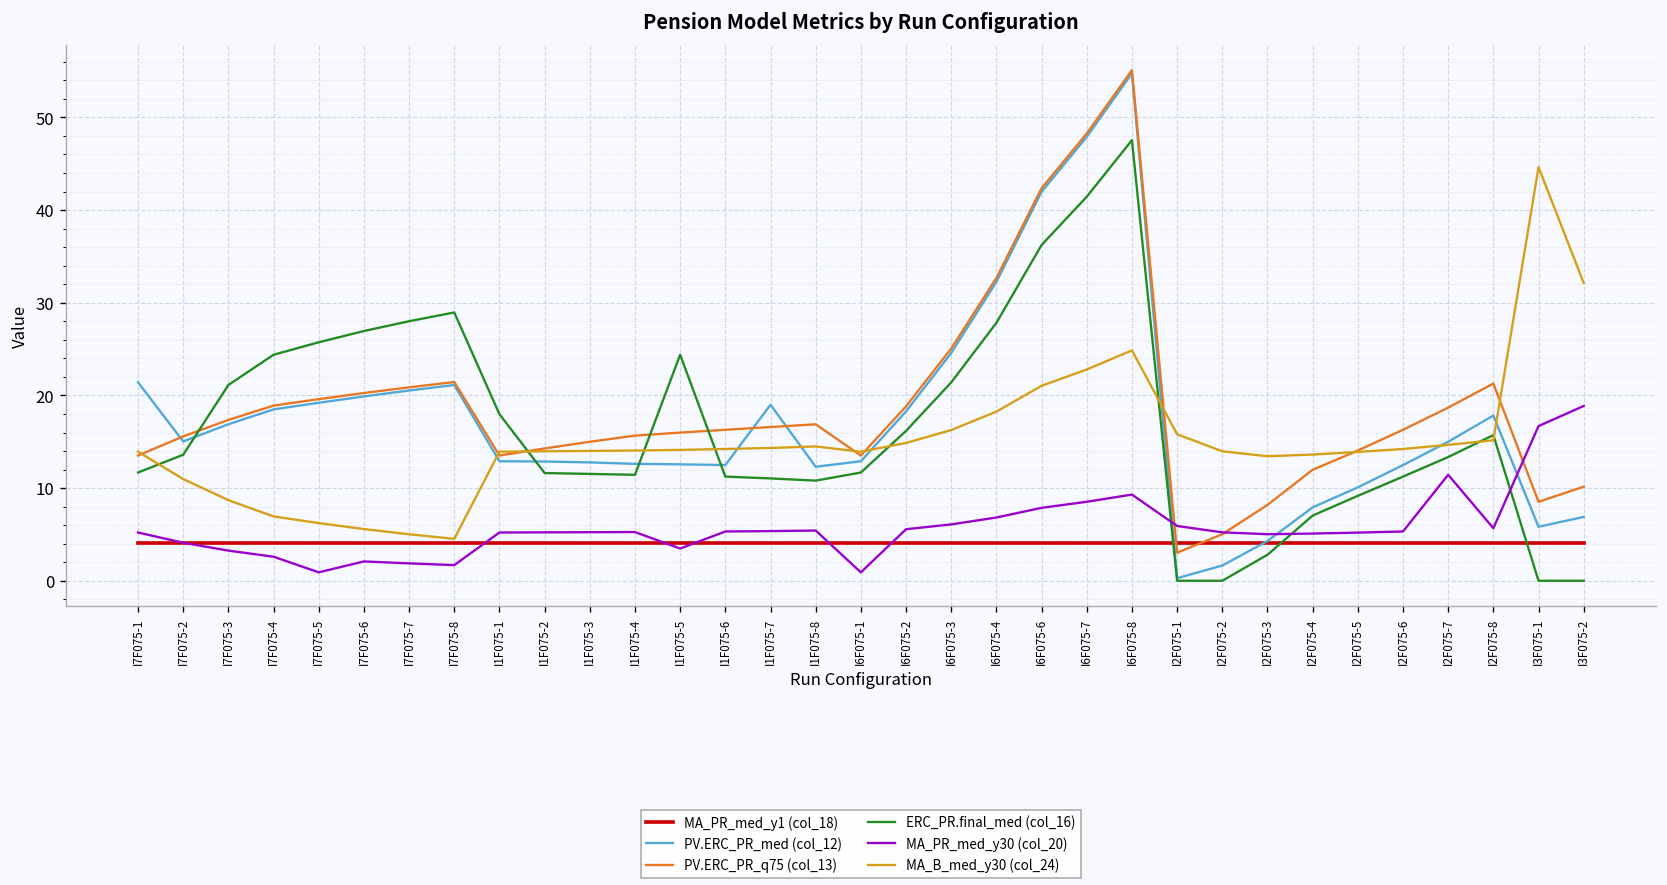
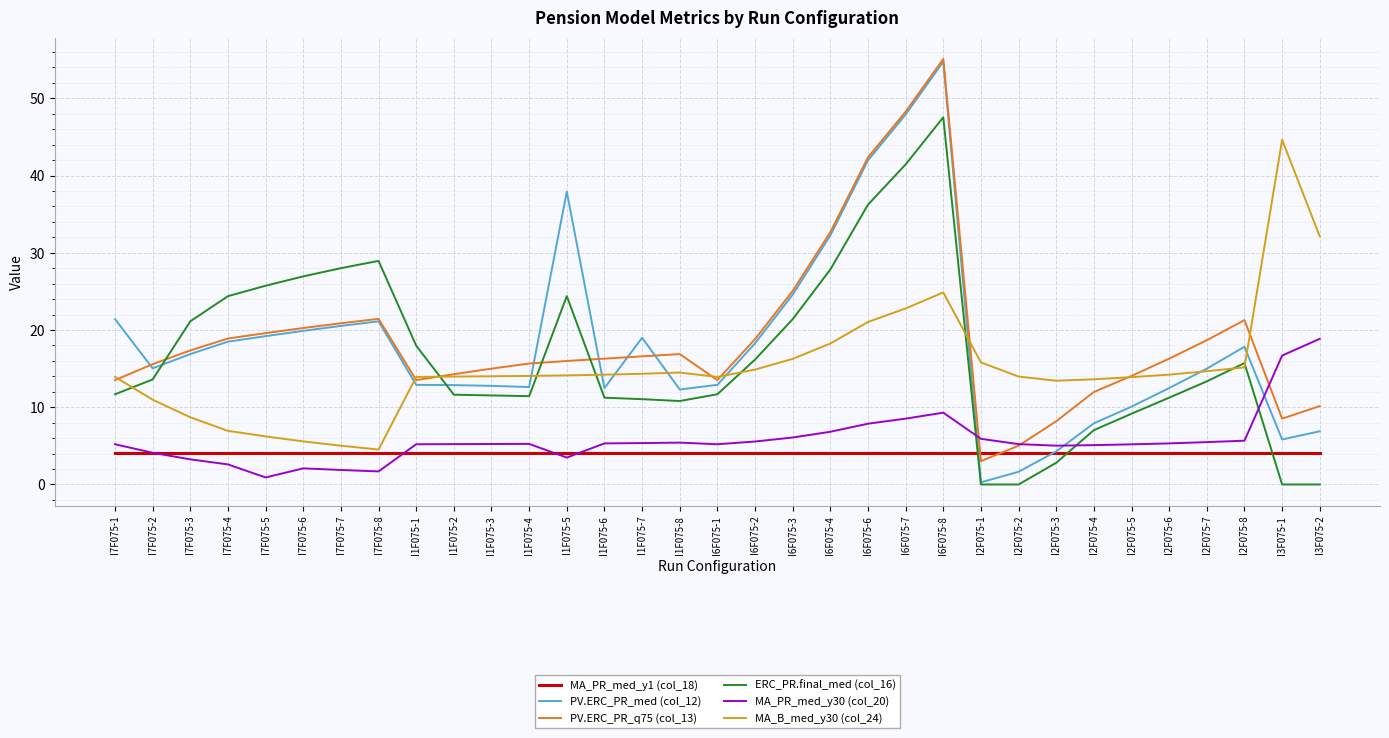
PV.ERC_PR_med (col_12), I1F075-5: 13 -> 38
MA_PR_med_y30 (col_20), I6F075-1: 1 -> 5
MA_PR_med_y30 (col_20), I2F075-7: 11 -> 5
